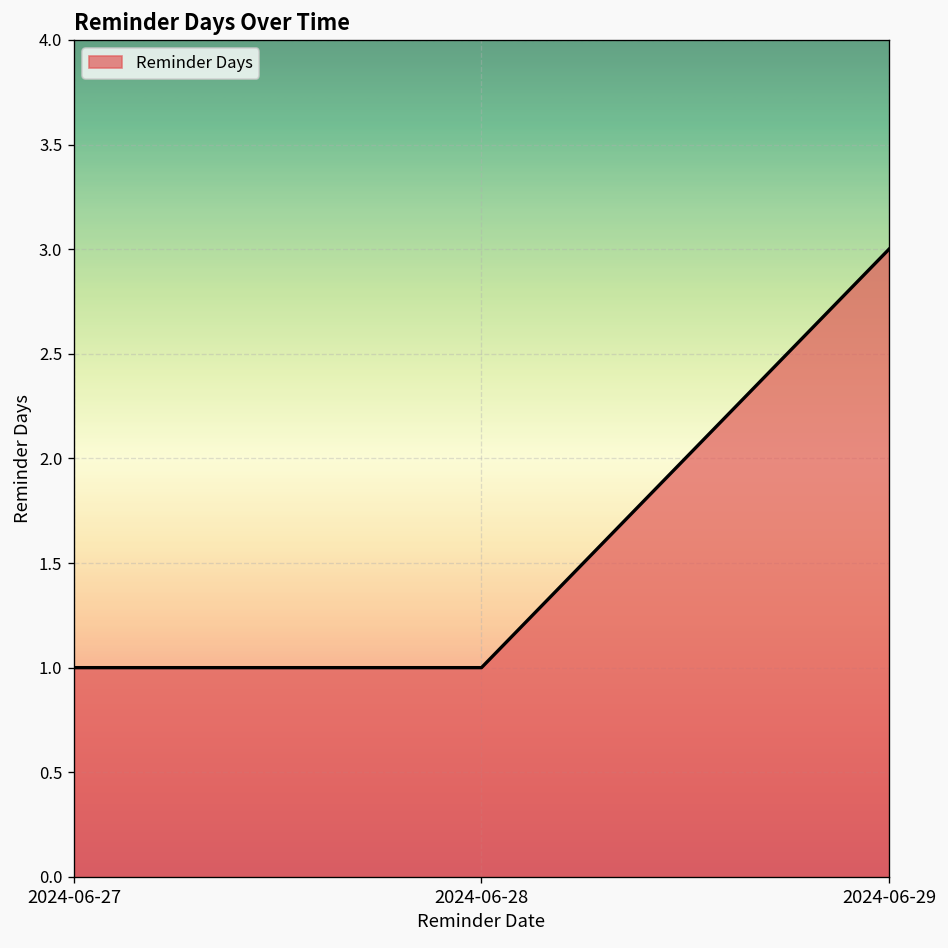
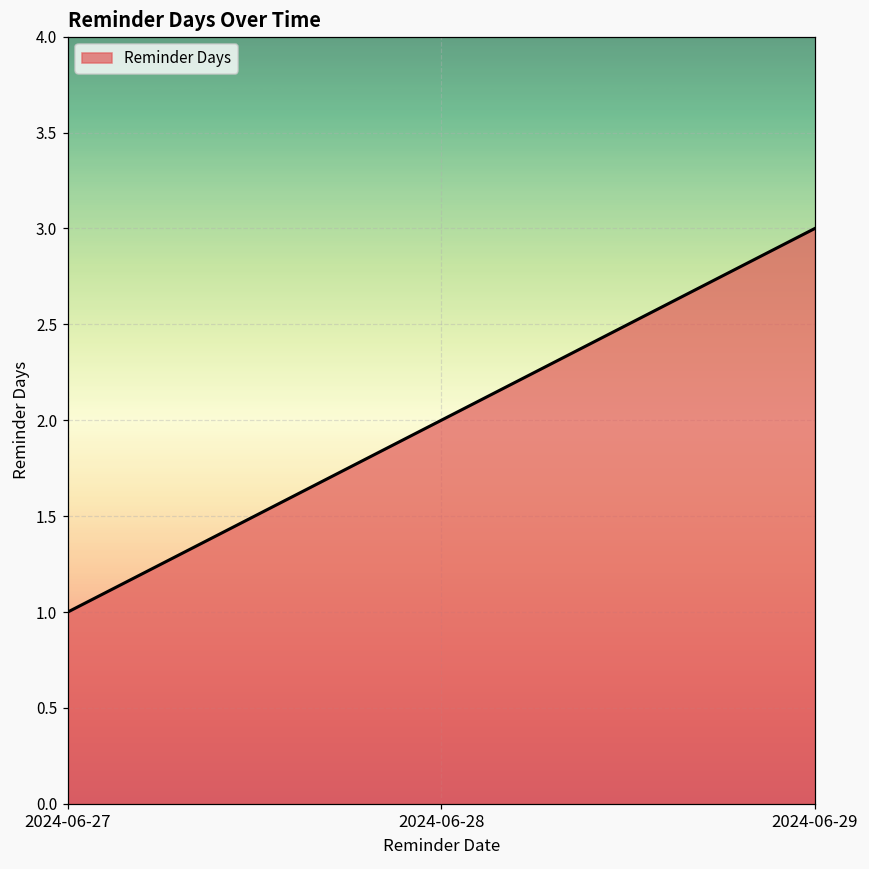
2024-06-28: 1 -> 2
